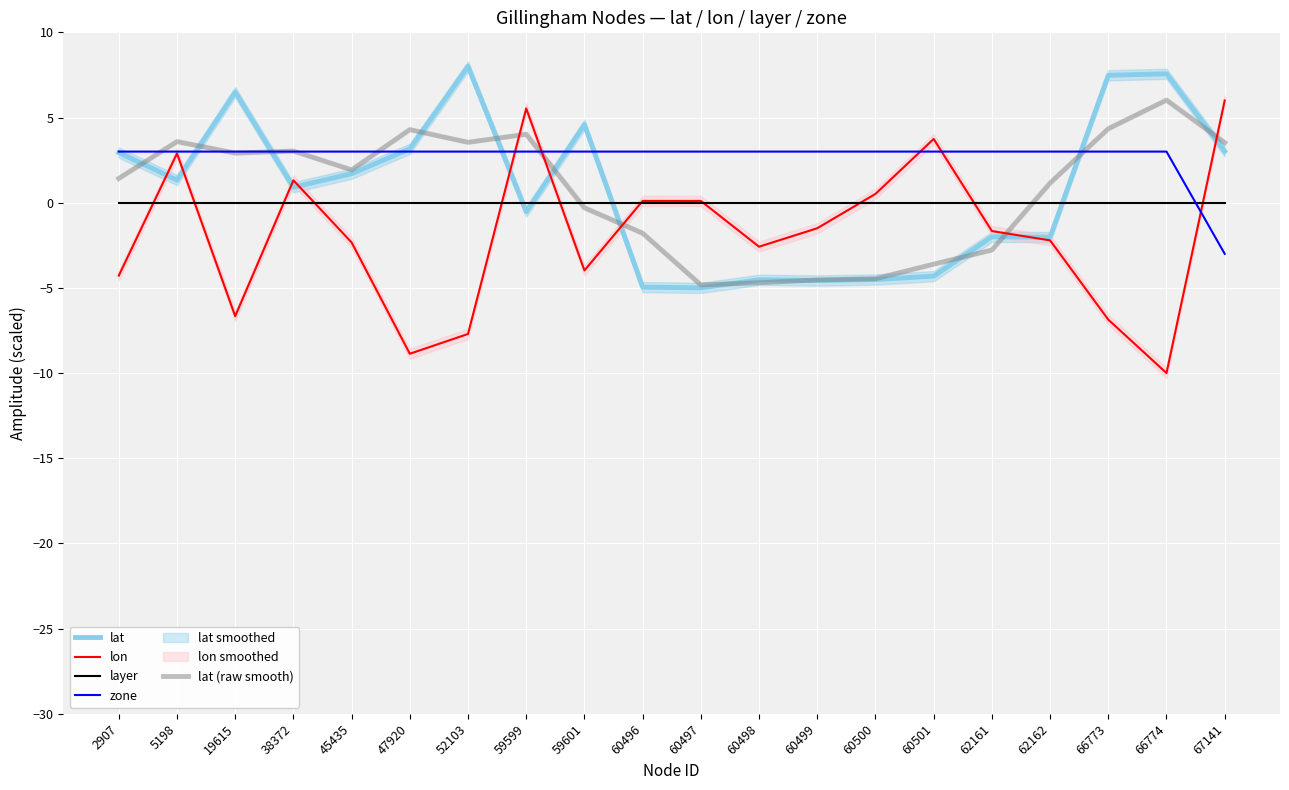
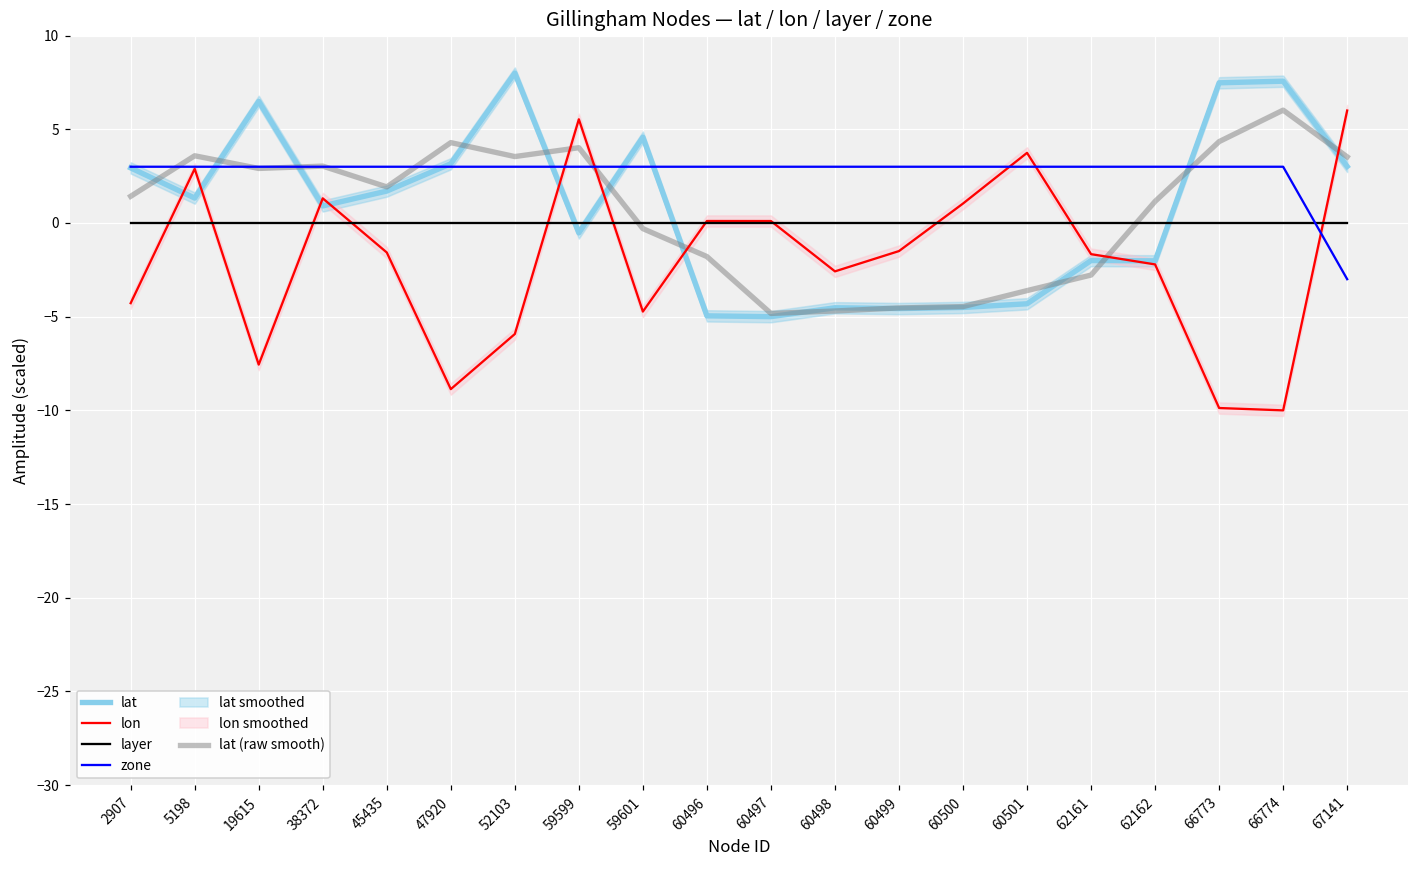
lon, 19615: -6.7 -> -7.6
lon, 45435: -2.3 -> -1.6
lon, 52103: -7.7 -> -5.9
lon, 59601: -4.0 -> -4.7
lon, 60500: 0.5 -> 1.0
lon, 66773: -6.9 -> -9.9
